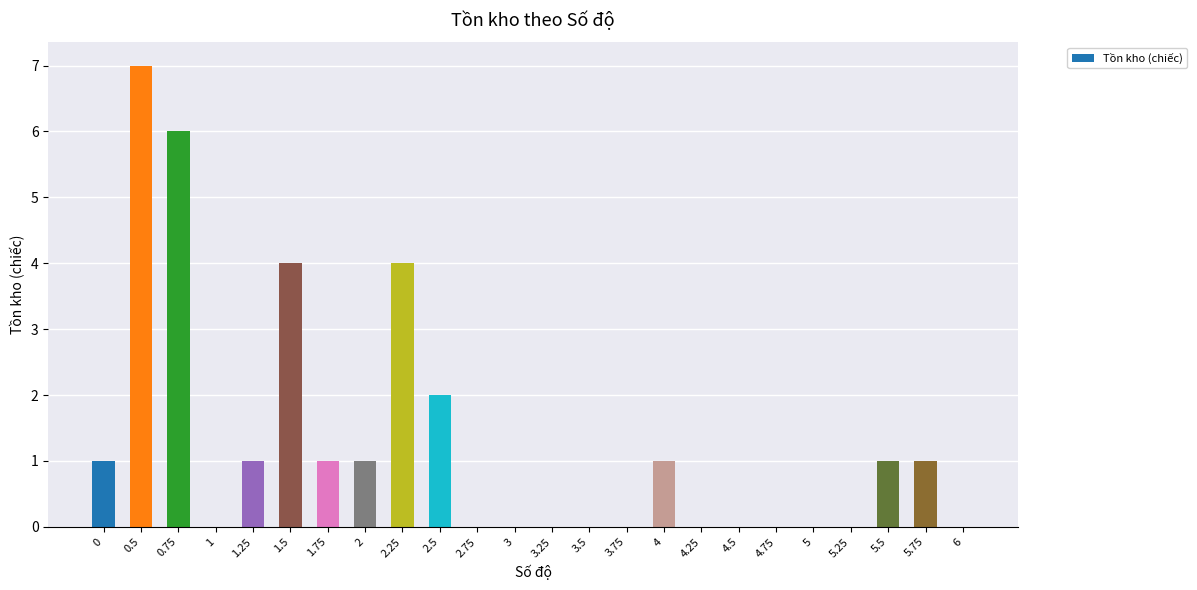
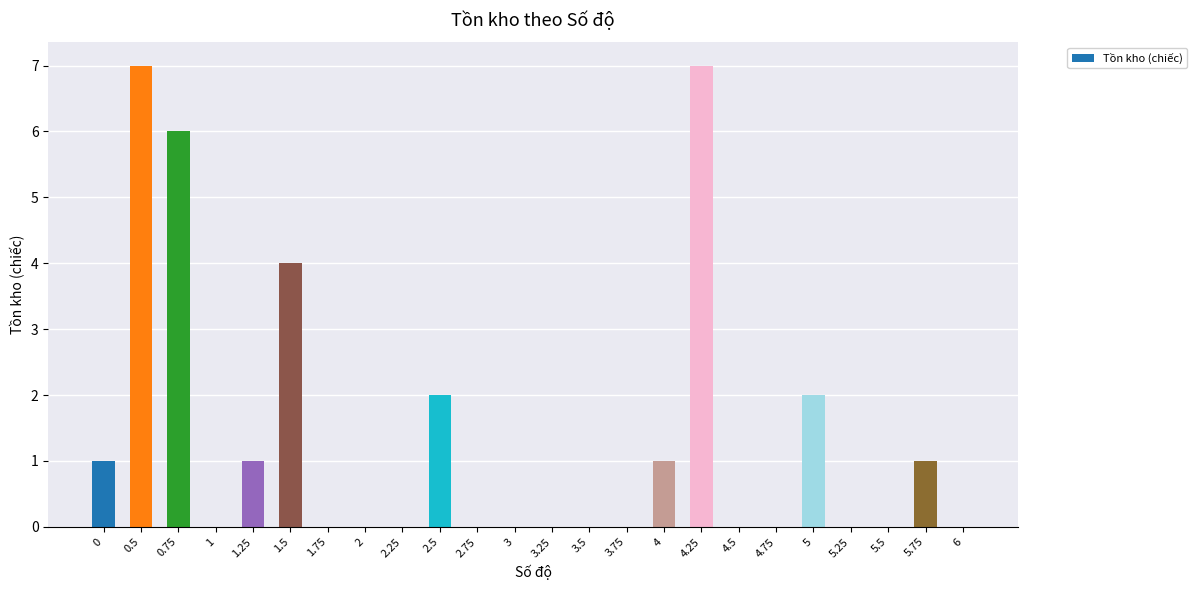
1.75: 1 -> 0
2: 1 -> 0
2.25: 4 -> 0
4.25: 0 -> 7
5: 0 -> 2
5.5: 1 -> 0
